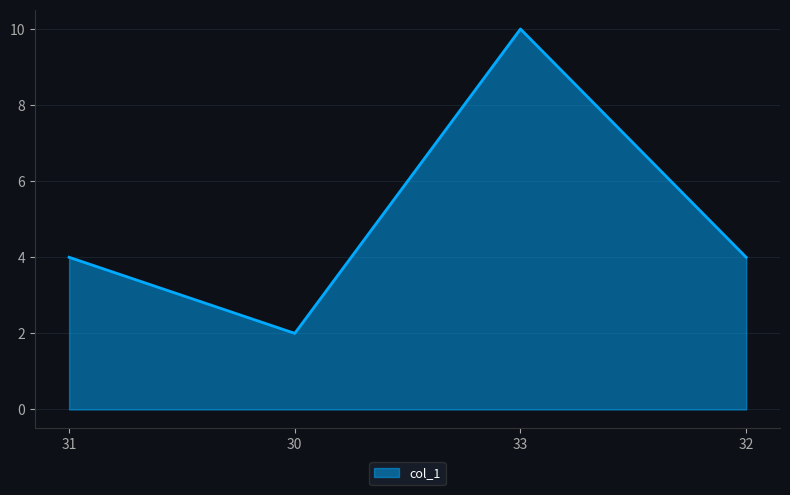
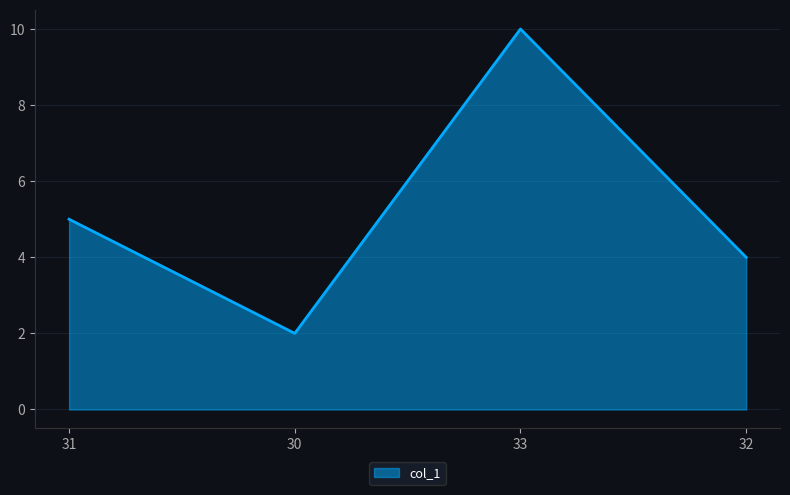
31: 4 -> 5
